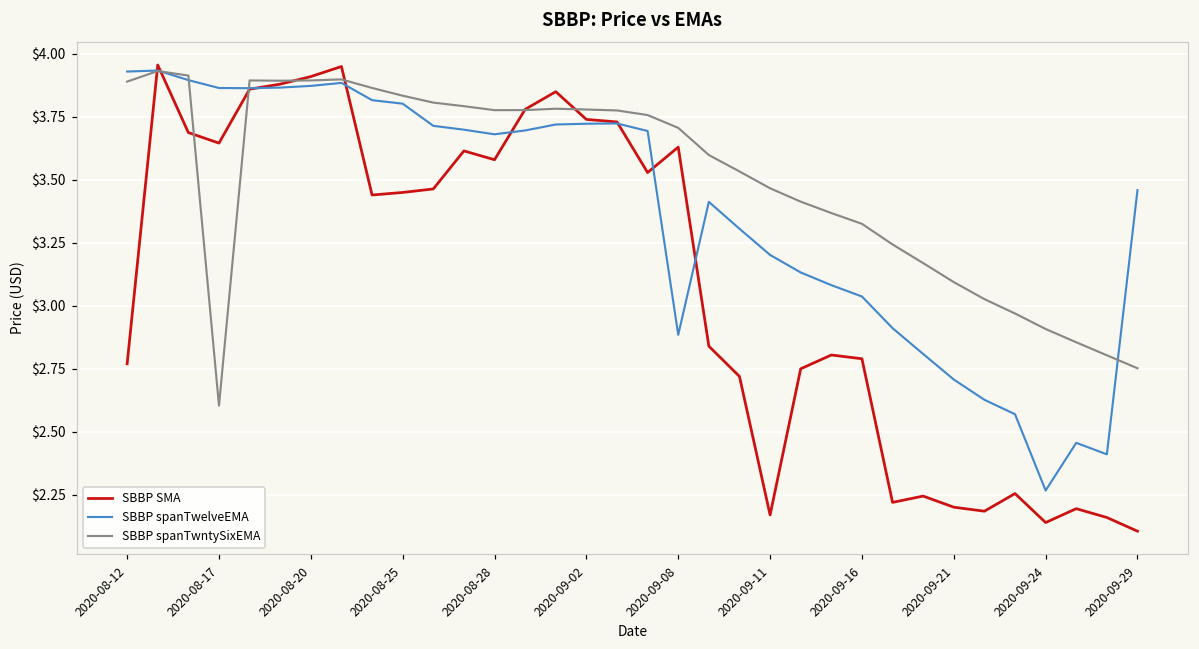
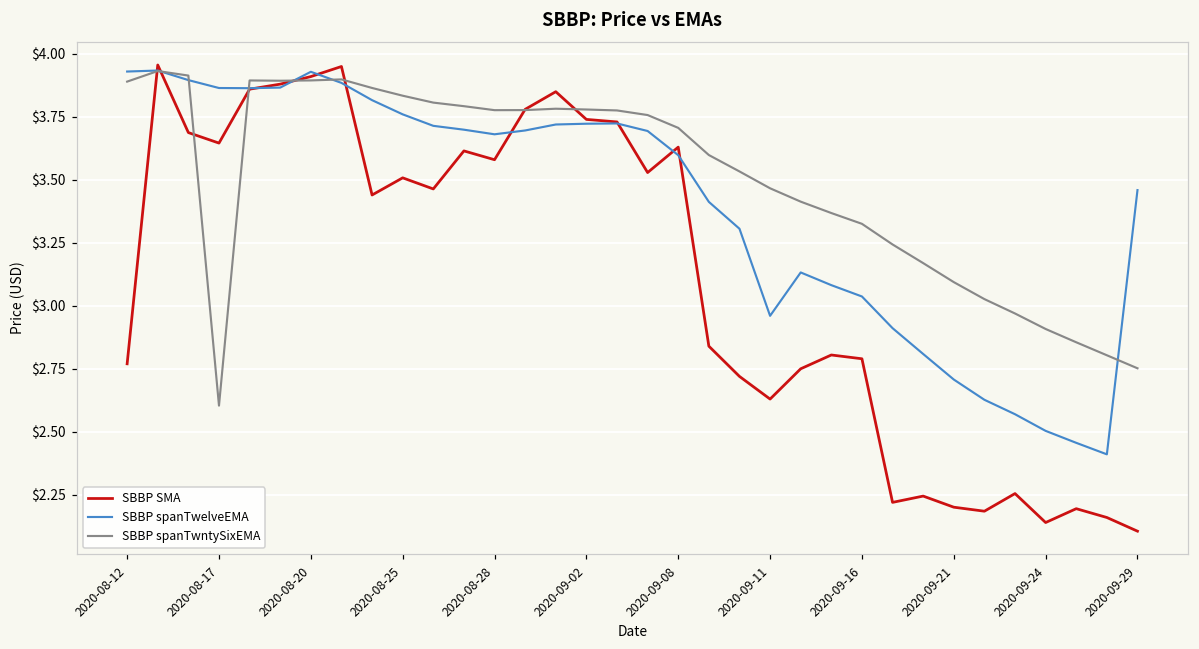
SBBP spanTwelveEMA, 2020-08-20: $3.87 -> $3.93
SBBP SMA, 2020-08-25: $3.45 -> $3.51
SBBP spanTwelveEMA, 2020-08-25: $3.80 -> $3.76
SBBP spanTwelveEMA, 2020-09-08: $2.89 -> $3.60
SBBP SMA, 2020-09-11: $2.17 -> $2.63
SBBP spanTwelveEMA, 2020-09-11: $3.20 -> $2.96
SBBP spanTwelveEMA, 2020-09-24: $2.27 -> $2.50
